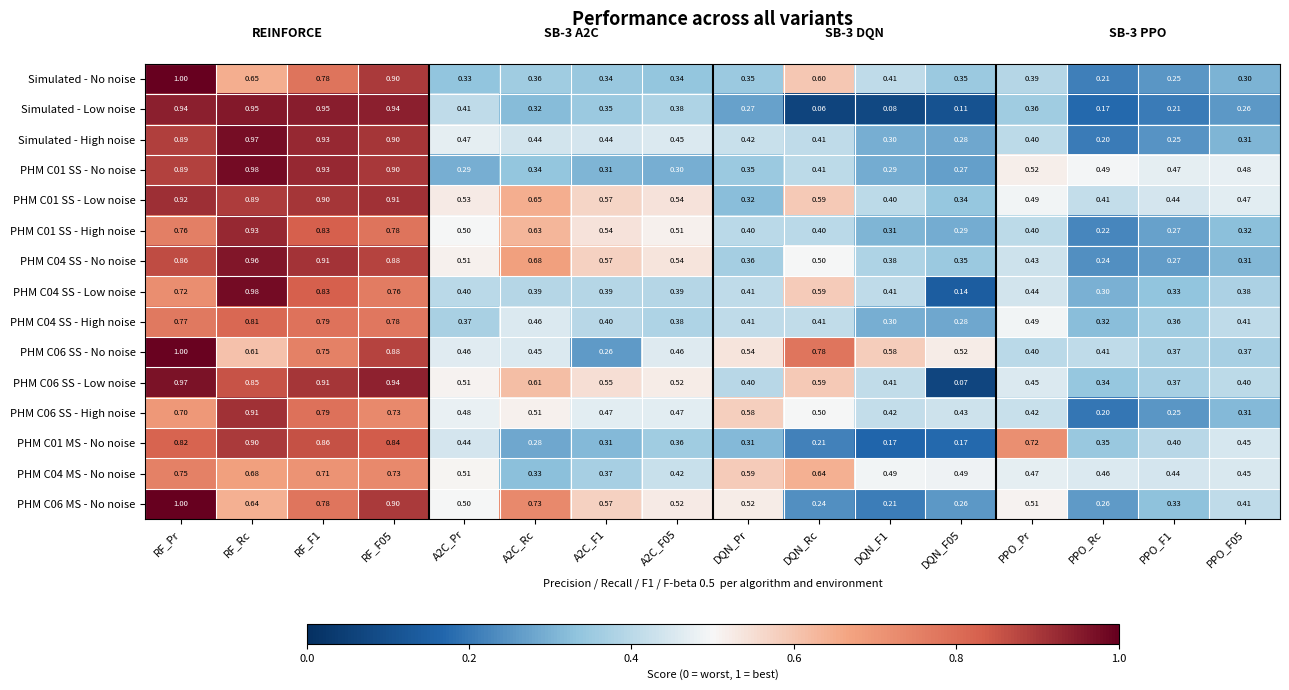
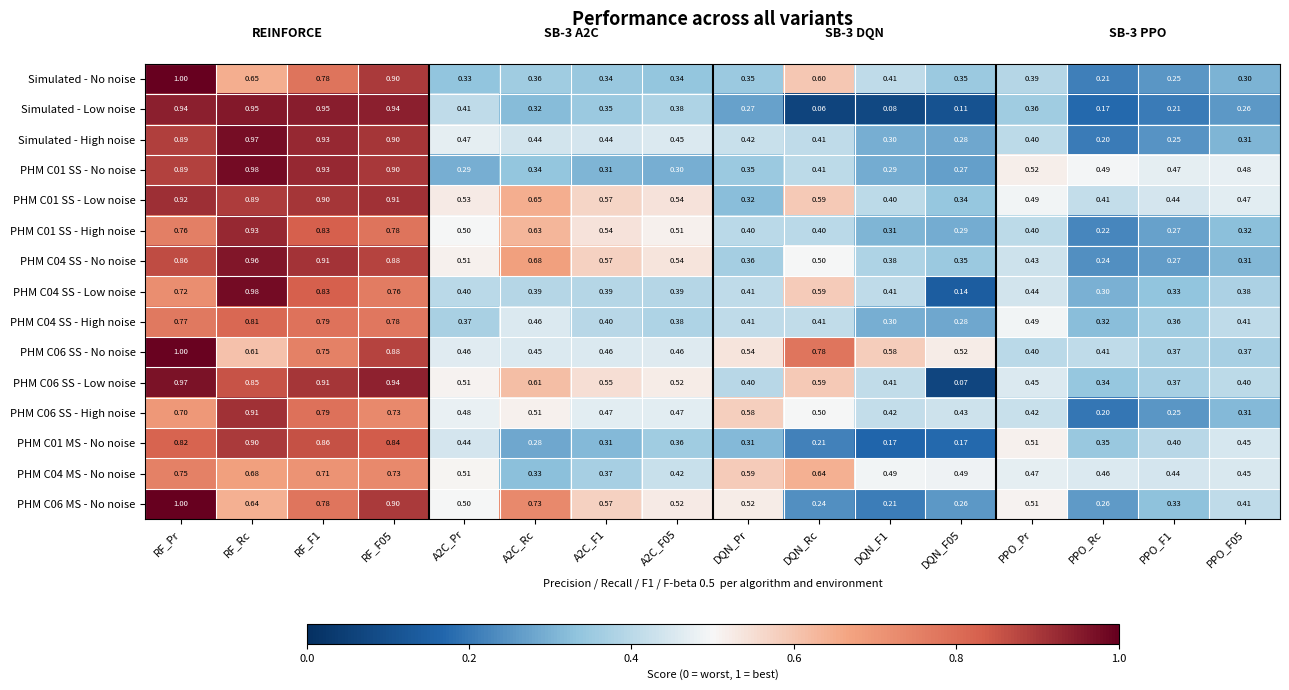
PHM C06 SS - No noise, A2C_F1: 0.26 -> 0.46
PHM C01 MS - No noise, PPO_Pr: 0.72 -> 0.51
